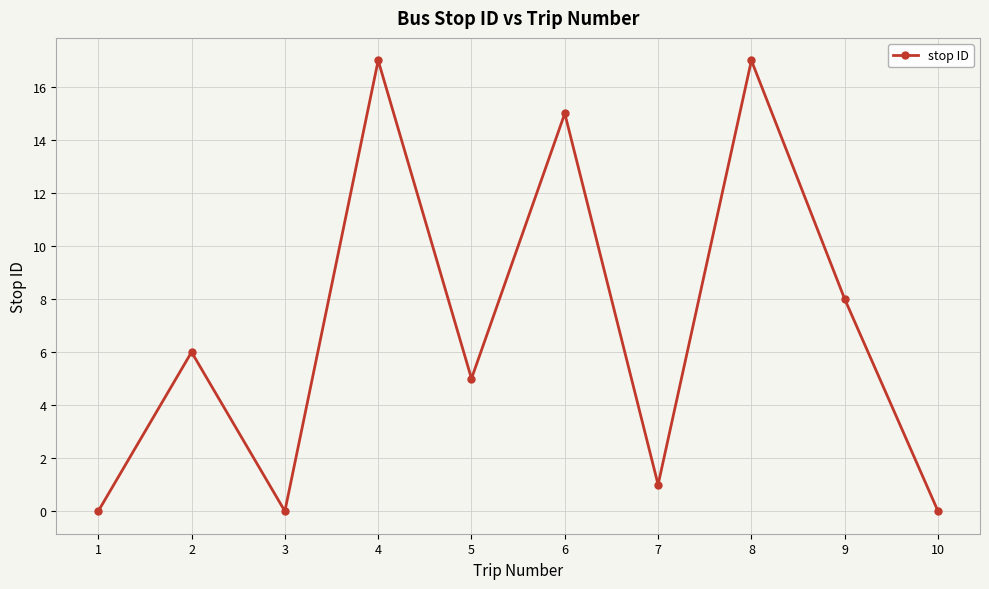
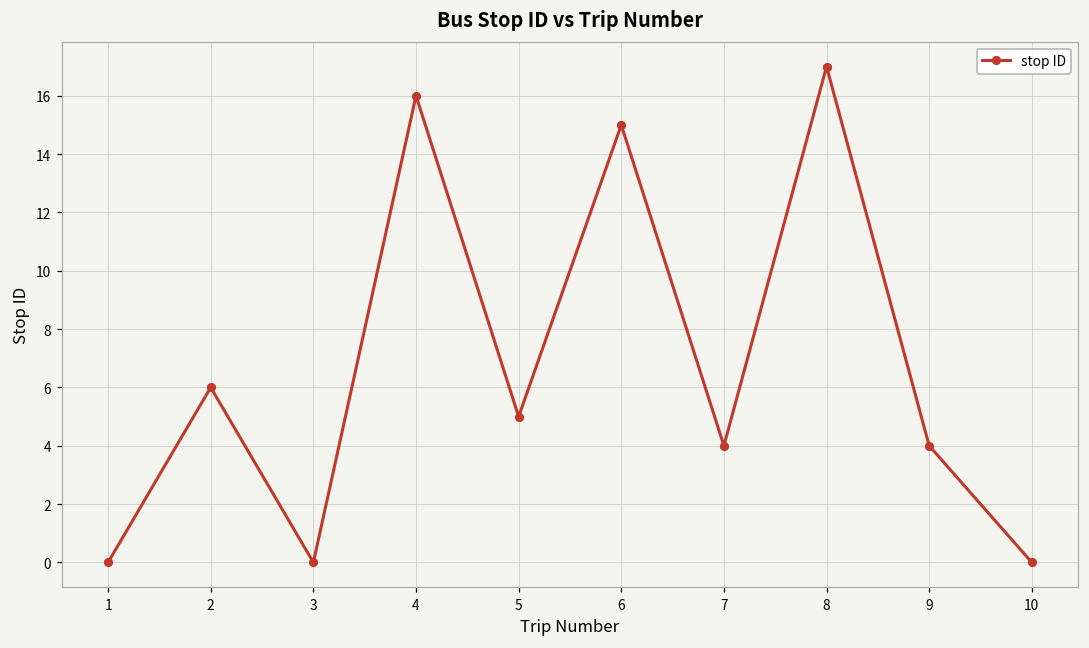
4: 17 -> 16
7: 1 -> 4
9: 8 -> 4
